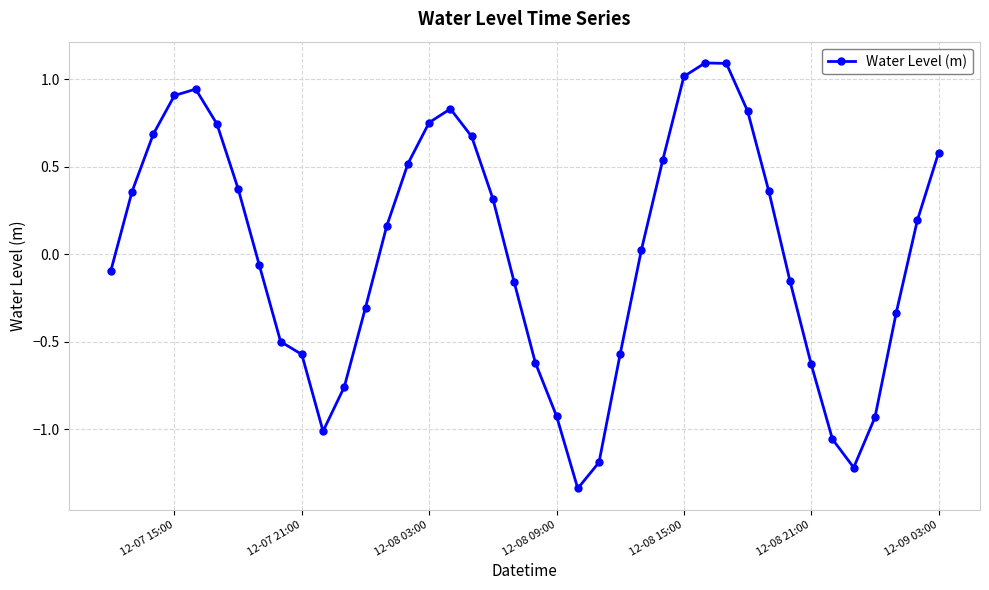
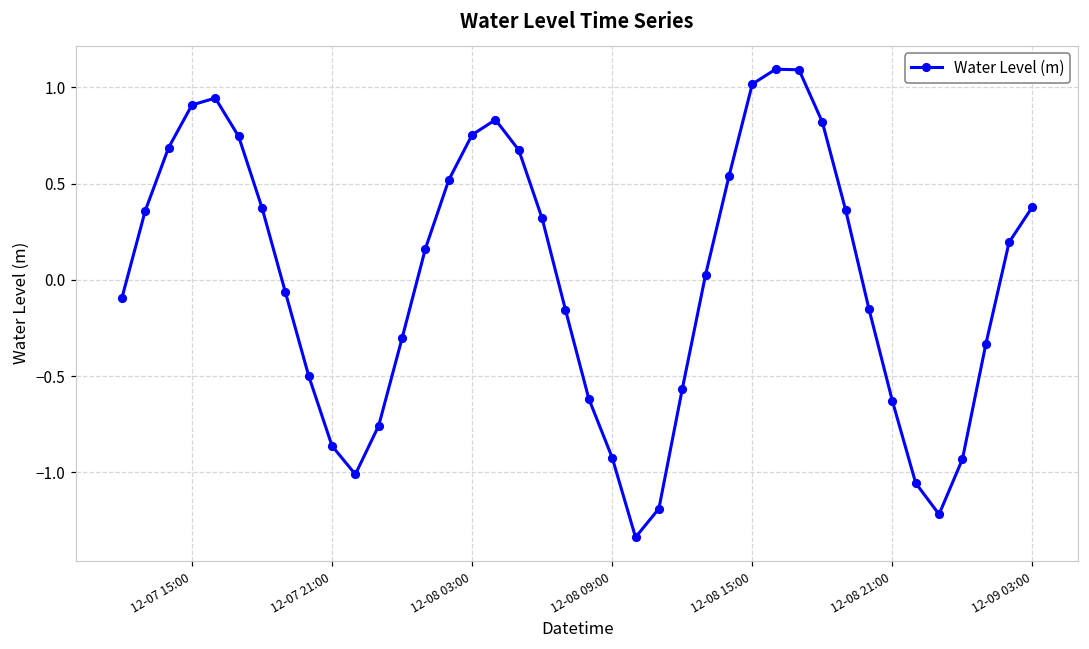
12-07 21:00: -0.57 -> -0.86
12-09 03:00: 0.58 -> 0.38
